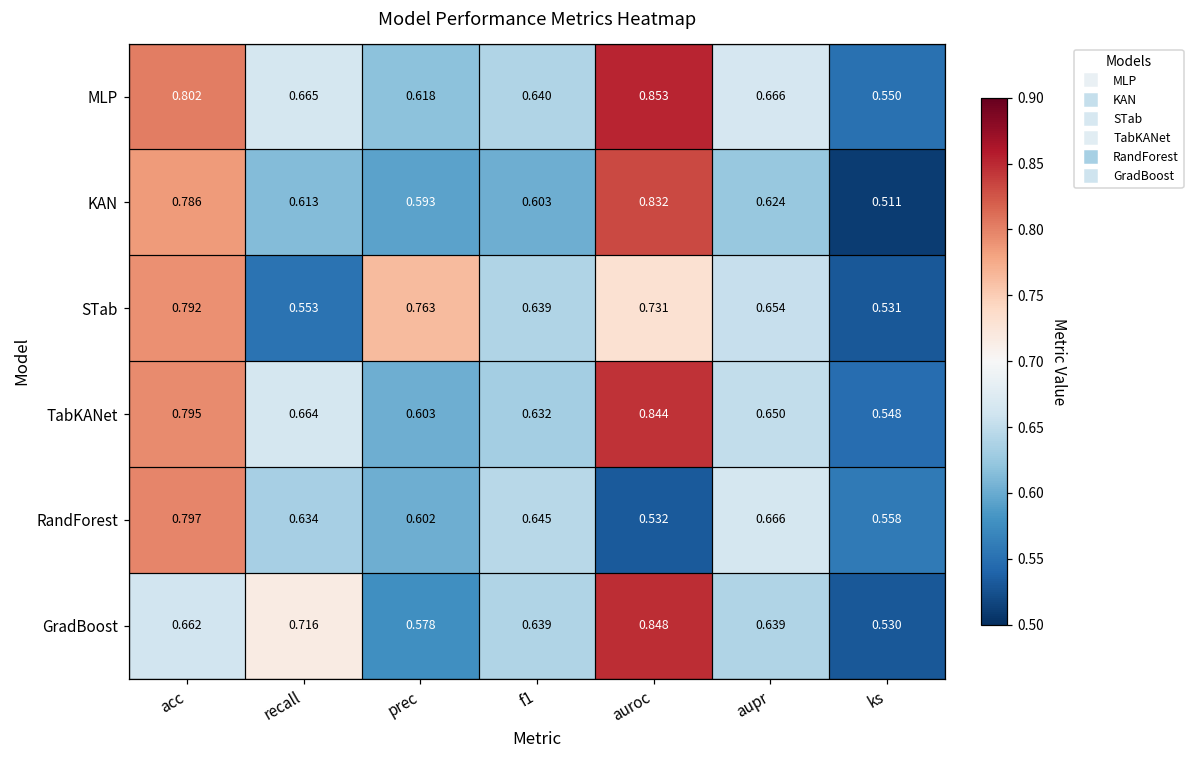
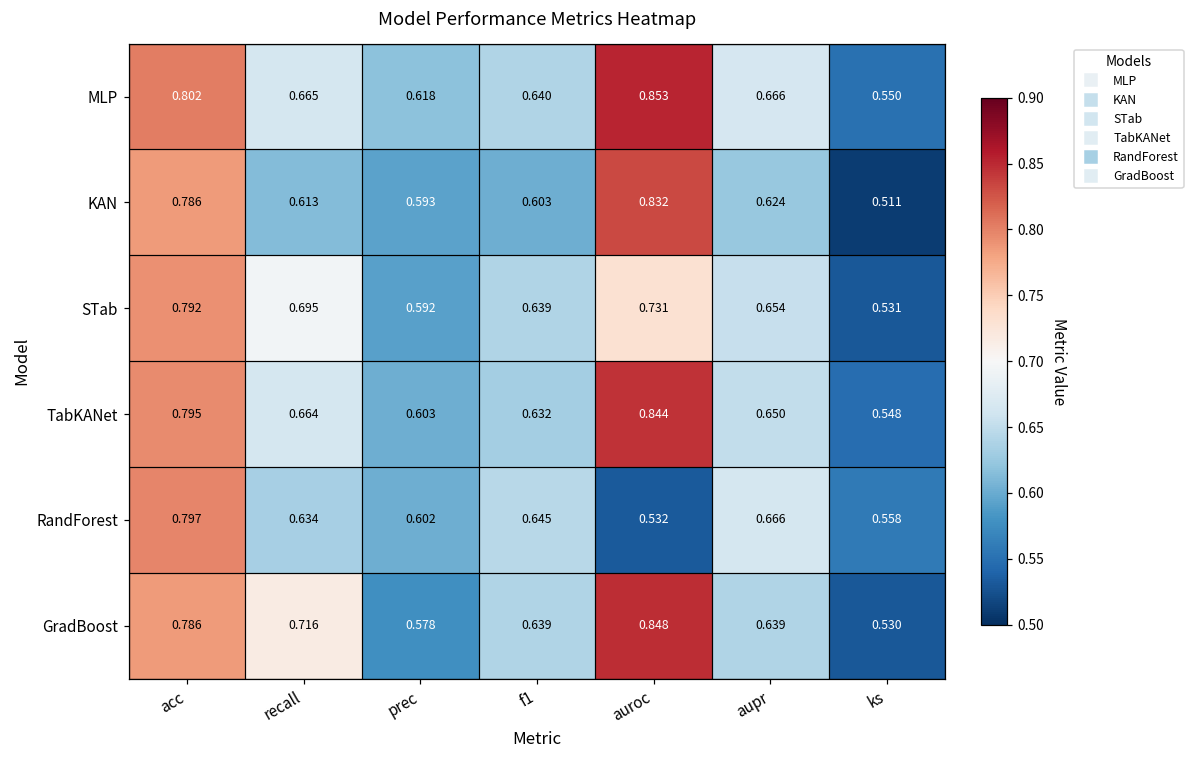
STab, recall: 0.553 -> 0.695
STab, prec: 0.763 -> 0.592
GradBoost, acc: 0.662 -> 0.786
